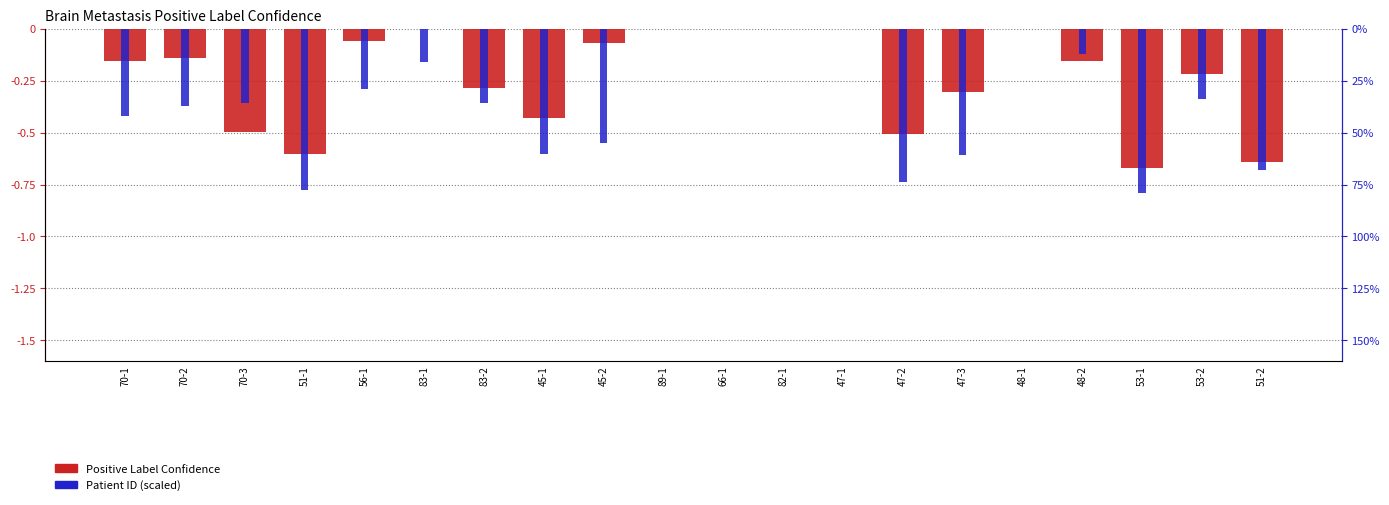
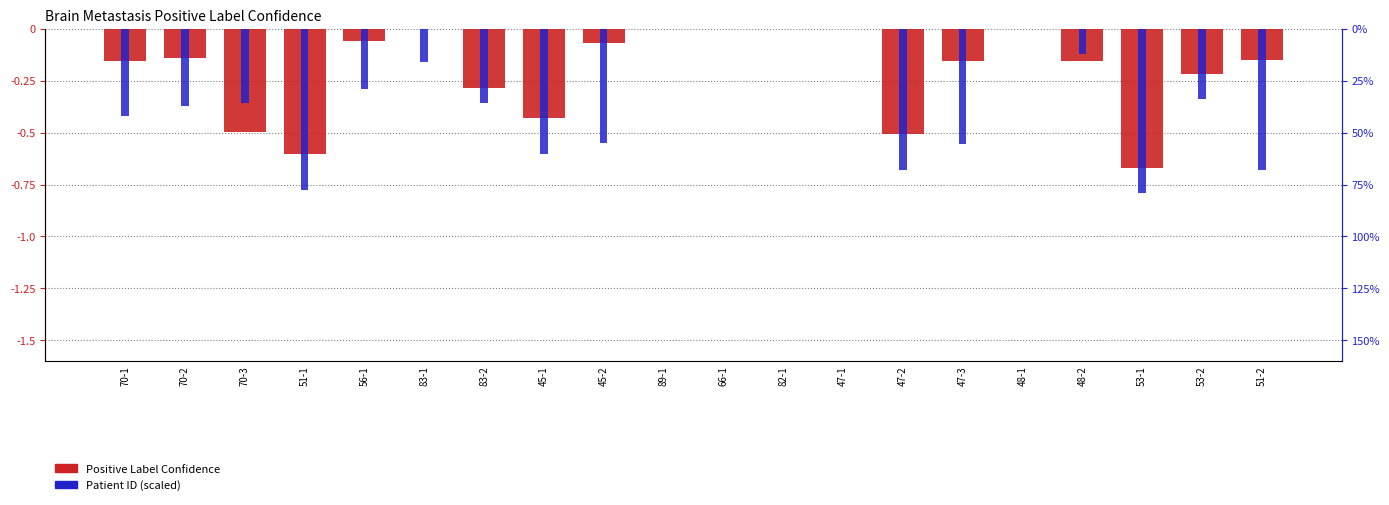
Patient ID (scaled), 47-2: -0.74 -> -0.68
Patient ID (scaled), 47-3: -0.61 -> -0.56
Positive Label Confidence, 47-3: -0.31 -> -0.16
Positive Label Confidence, 51-2: -0.64 -> -0.15
